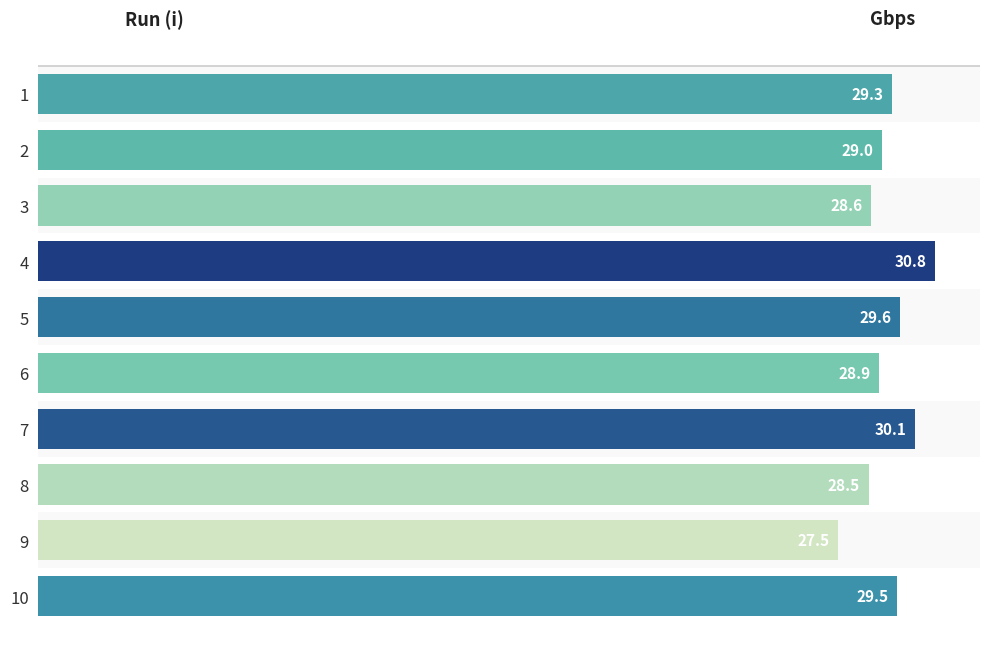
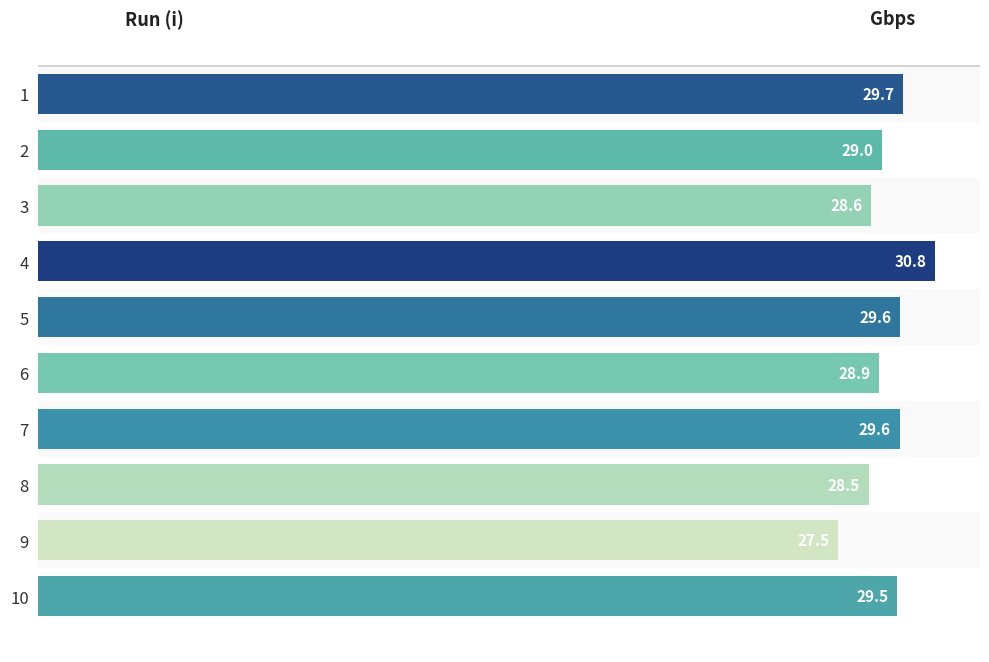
1: 29.3 -> 29.7
7: 30.1 -> 29.6
